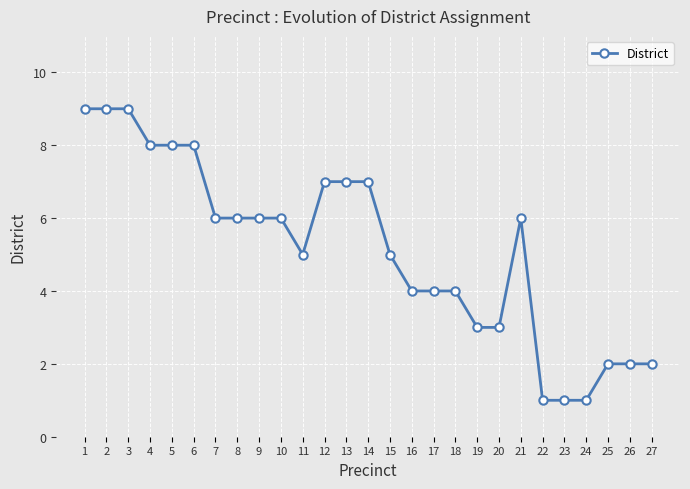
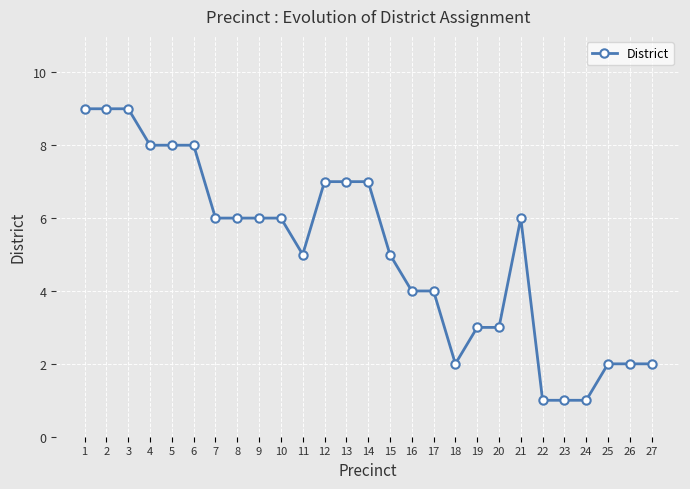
18: 4 -> 2
